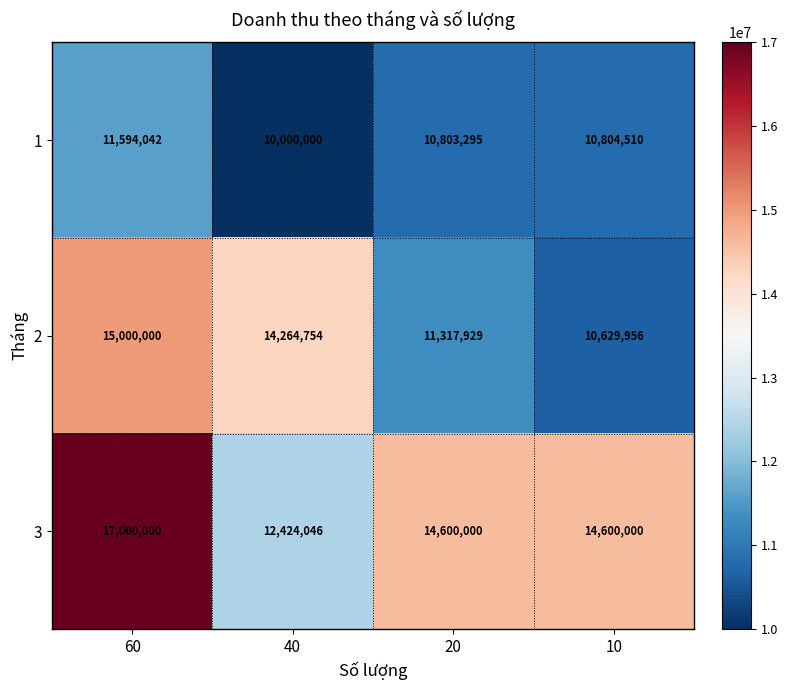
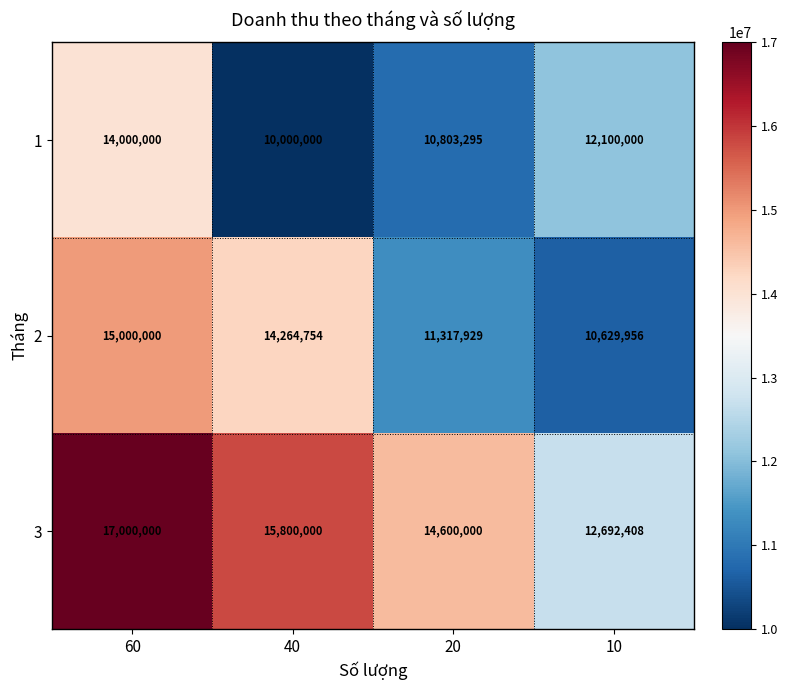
1, 60: 11,594,042 -> 14,000,000
1, 10: 10,804,510 -> 12,100,000
3, 40: 12,424,046 -> 15,800,000
3, 10: 14,600,000 -> 12,692,408
